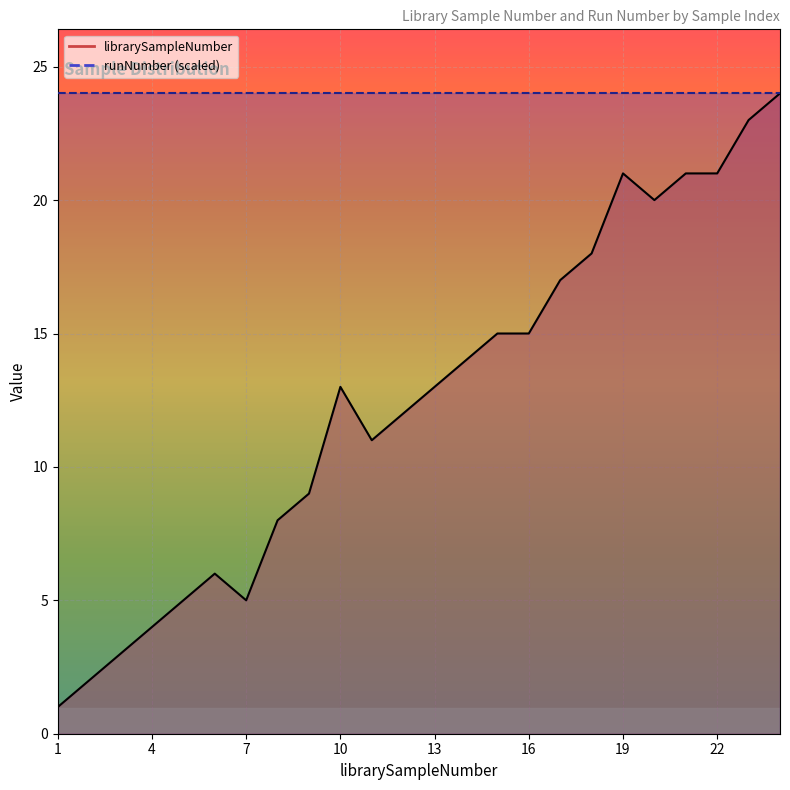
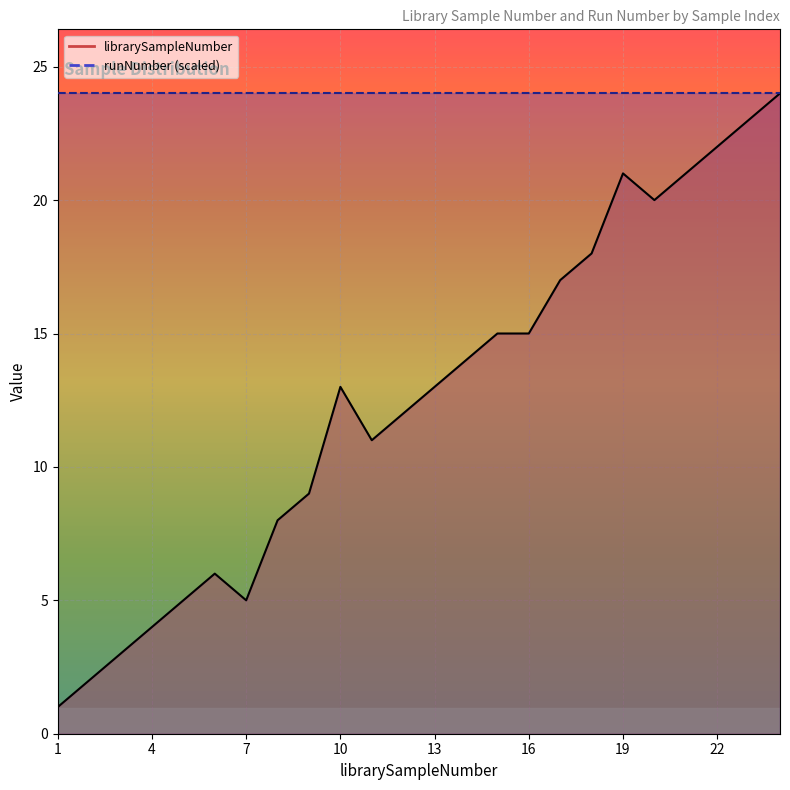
librarySampleNumber, 22: 21 -> 22
